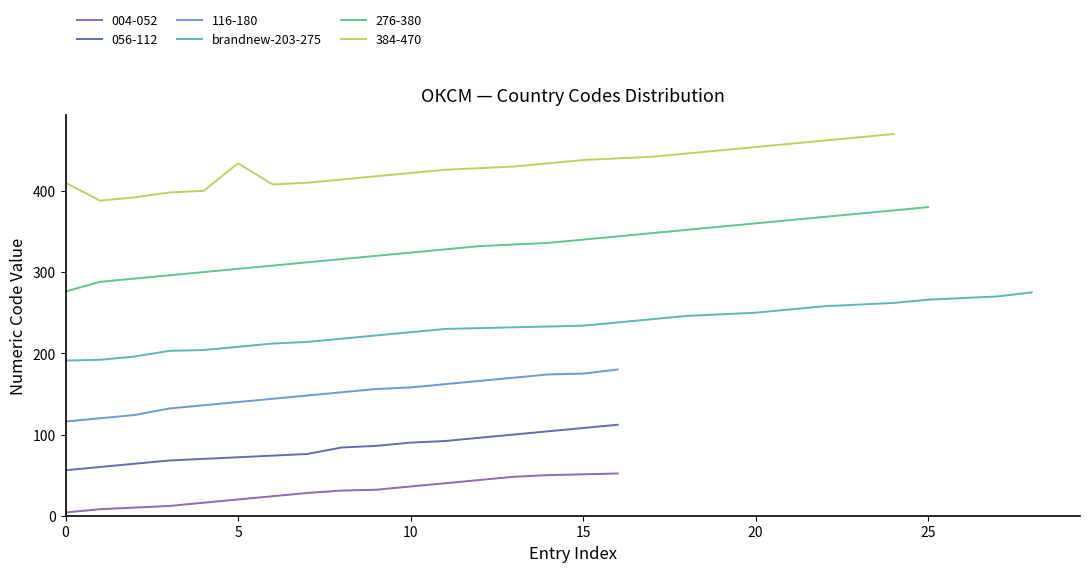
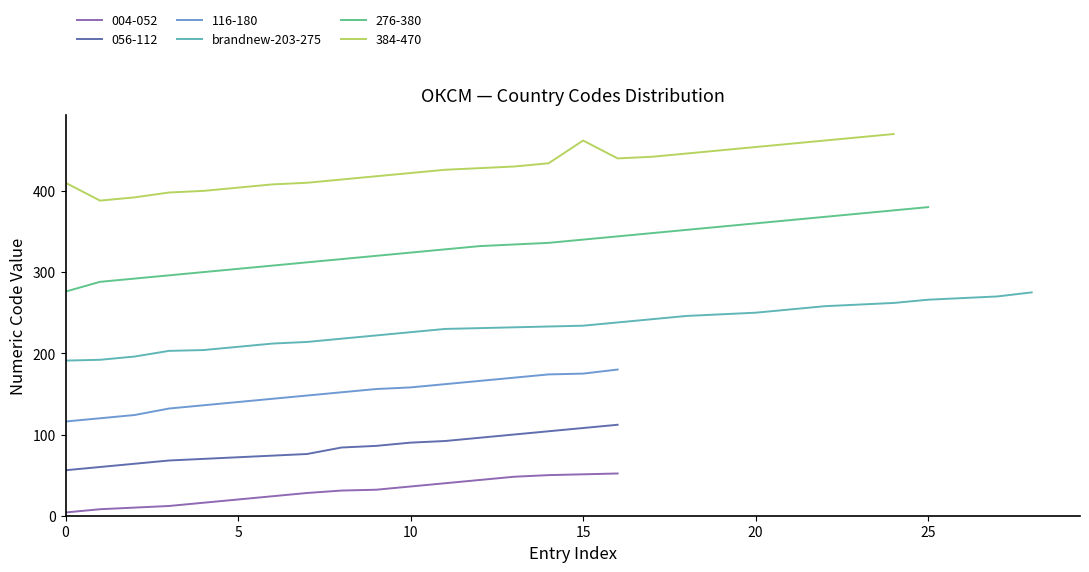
384-470, 5: 430 -> 400
384-470, 15: 440 -> 460
